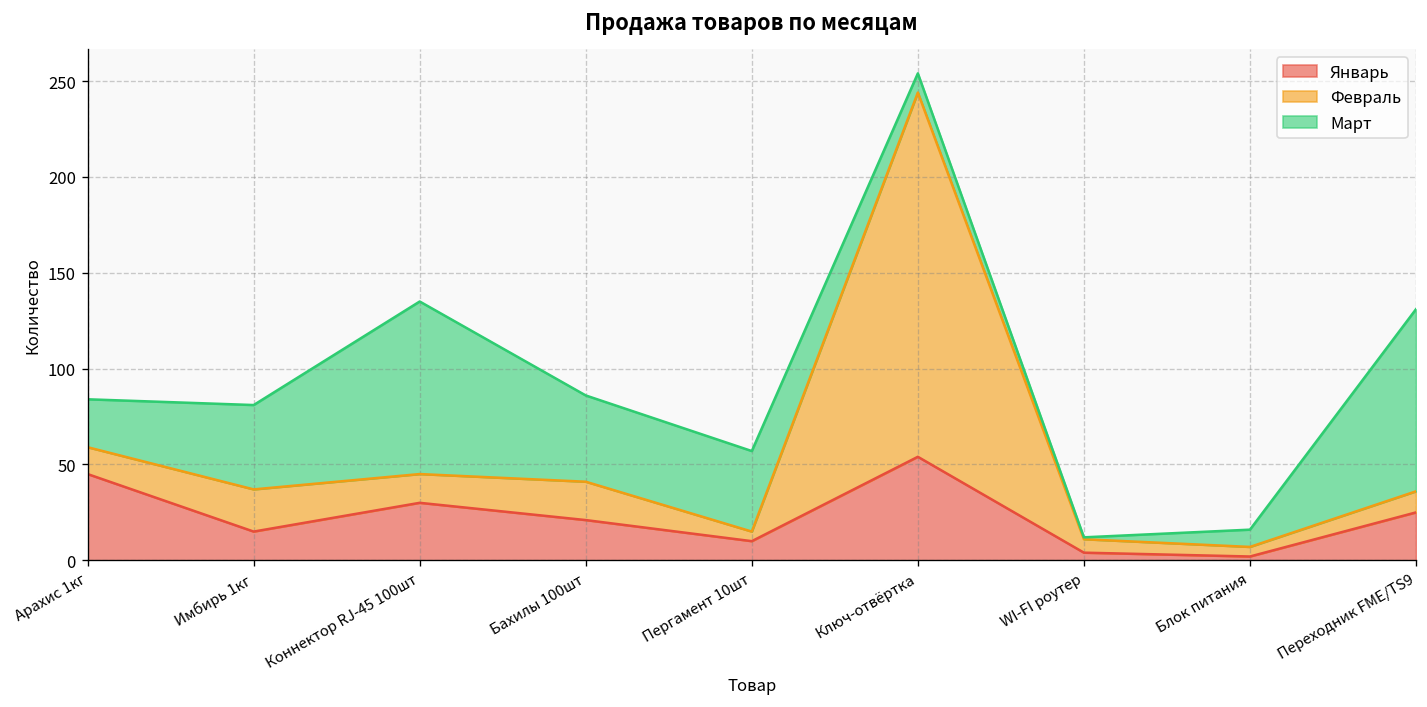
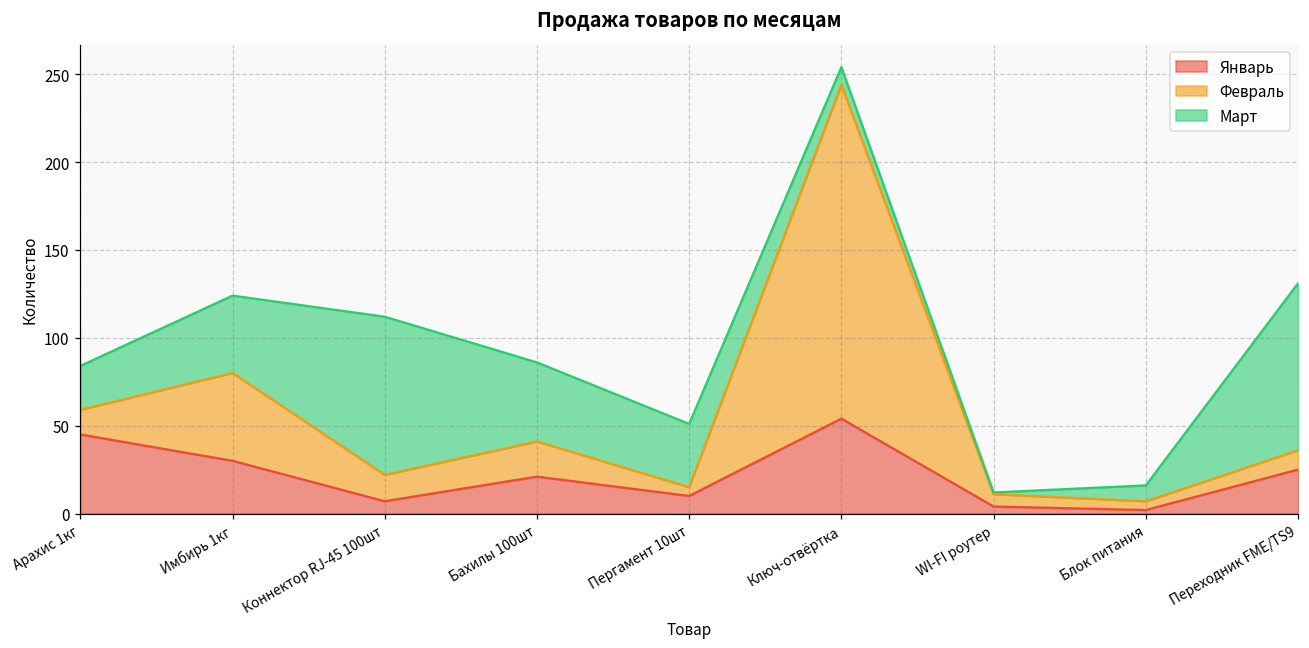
Январь, Имбирь 1кг: 15 -> 30
Февраль, Имбирь 1кг: 22 -> 50
Январь, Коннектор RJ-45 100шт: 30 -> 7
Март, Пергамент 10шт: 42 -> 36
